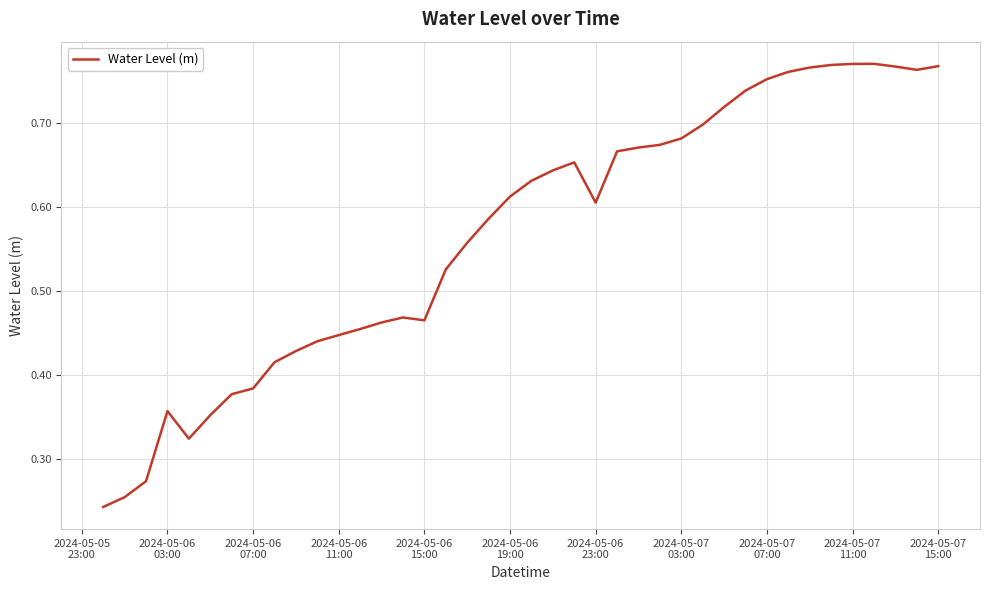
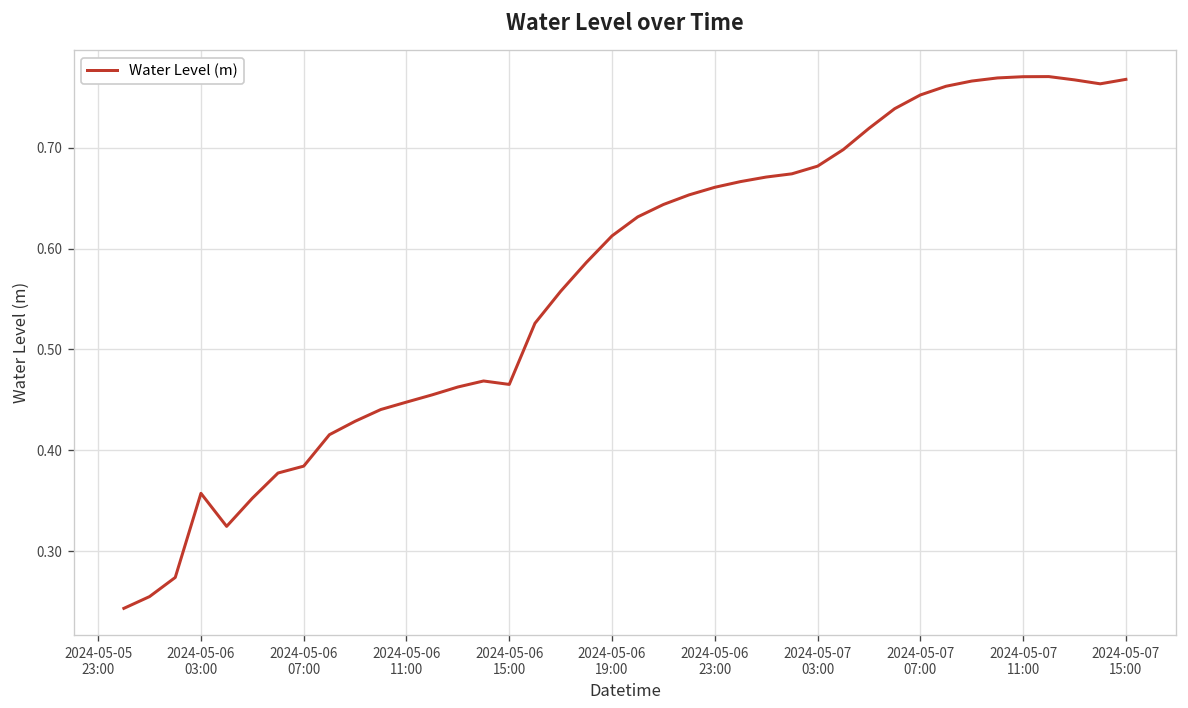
2024-05-06 23:00: 0.61 -> 0.66
